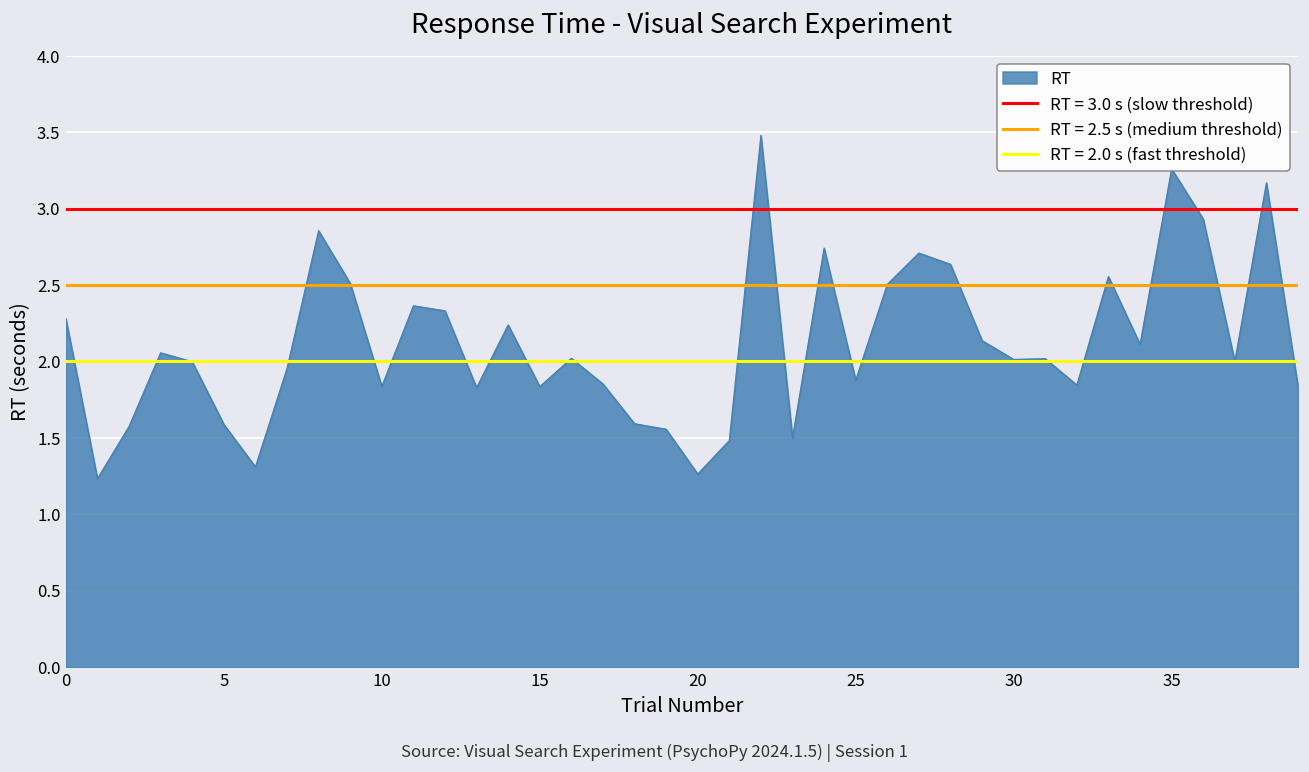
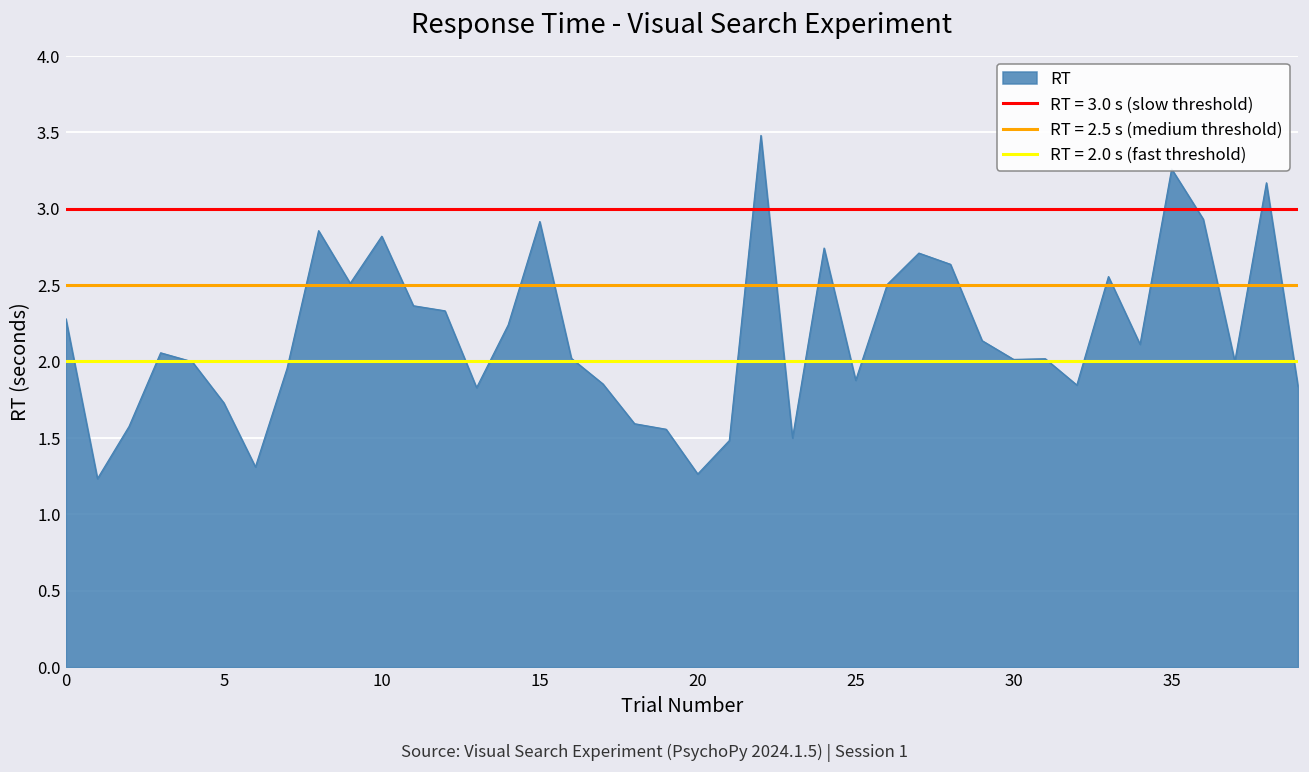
5: 1.59 -> 1.73
10: 1.84 -> 2.82
15: 1.84 -> 2.92
